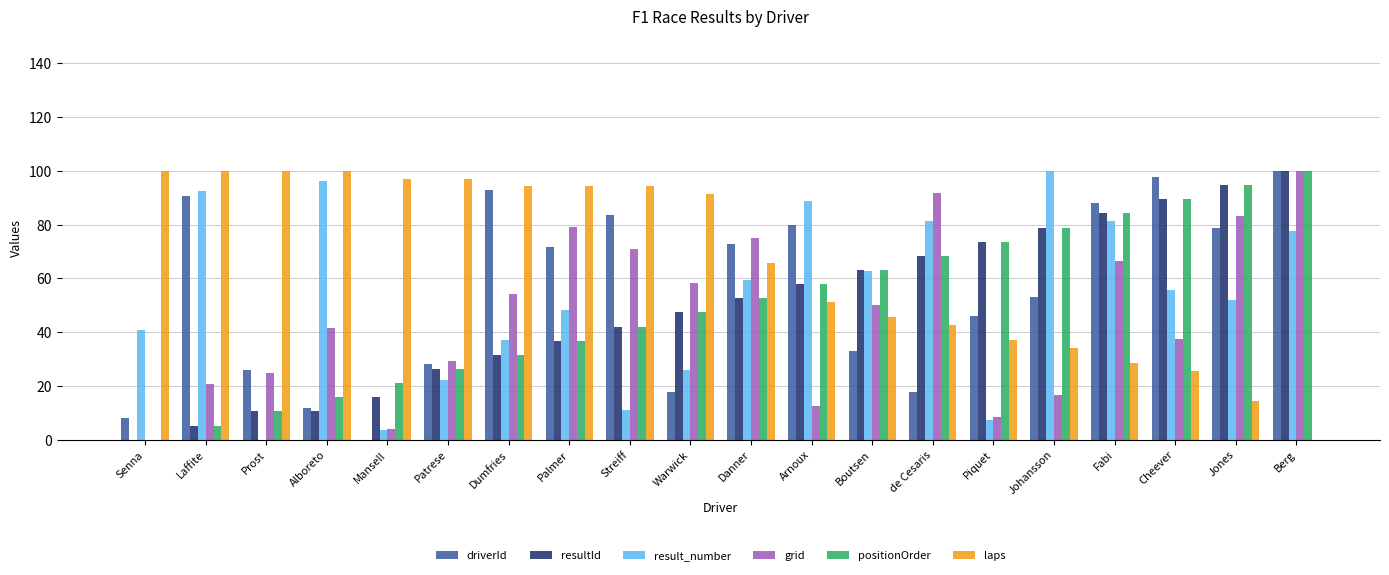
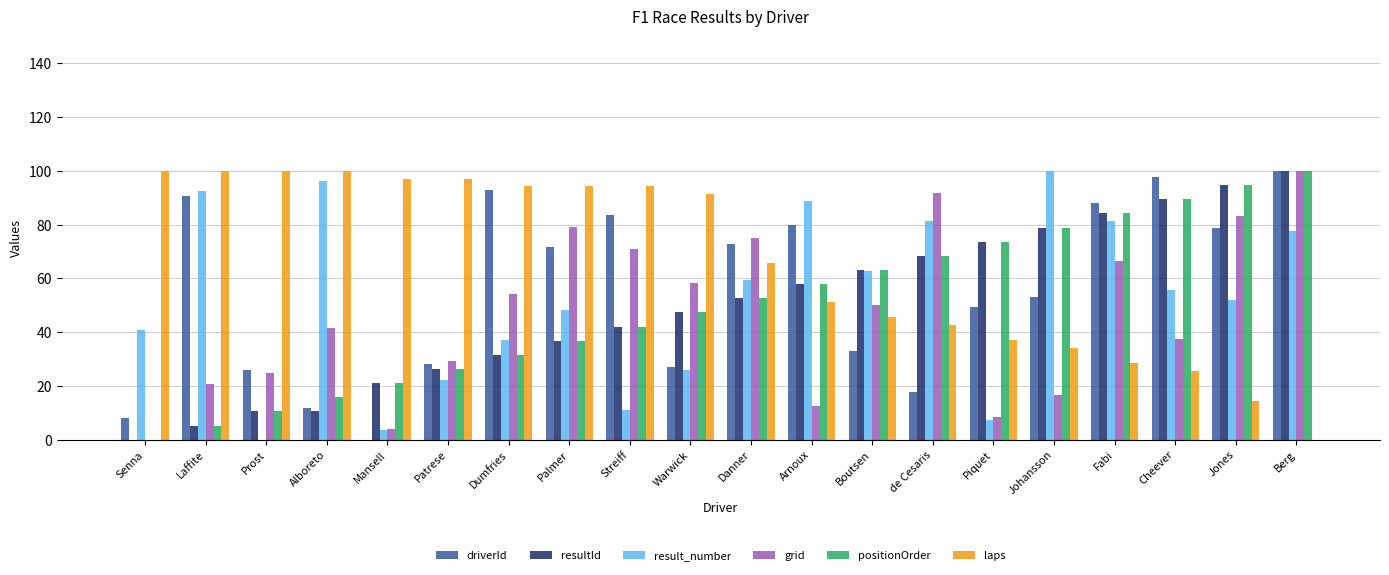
resultId, Mansell: 16 -> 21
driverId, Warwick: 18 -> 27
driverId, Piquet: 46 -> 49
